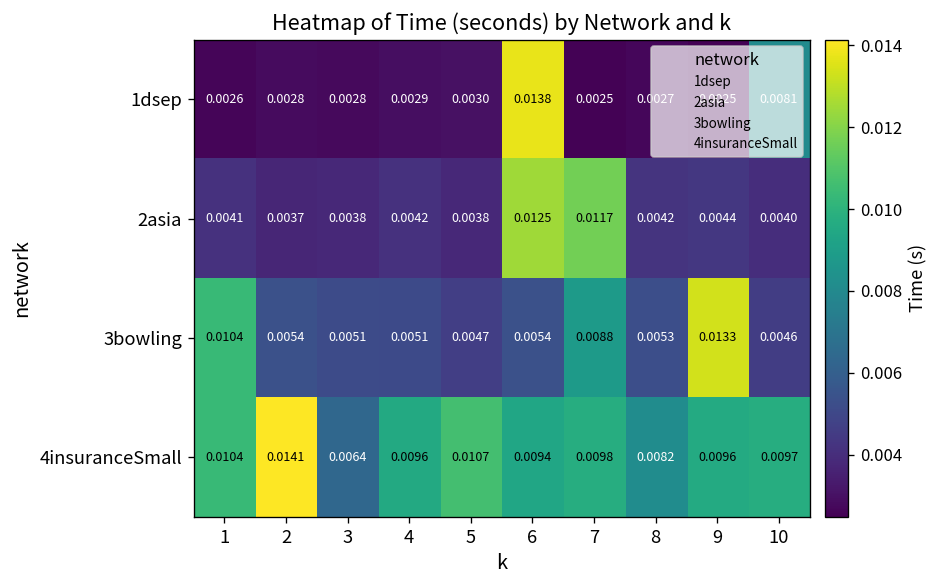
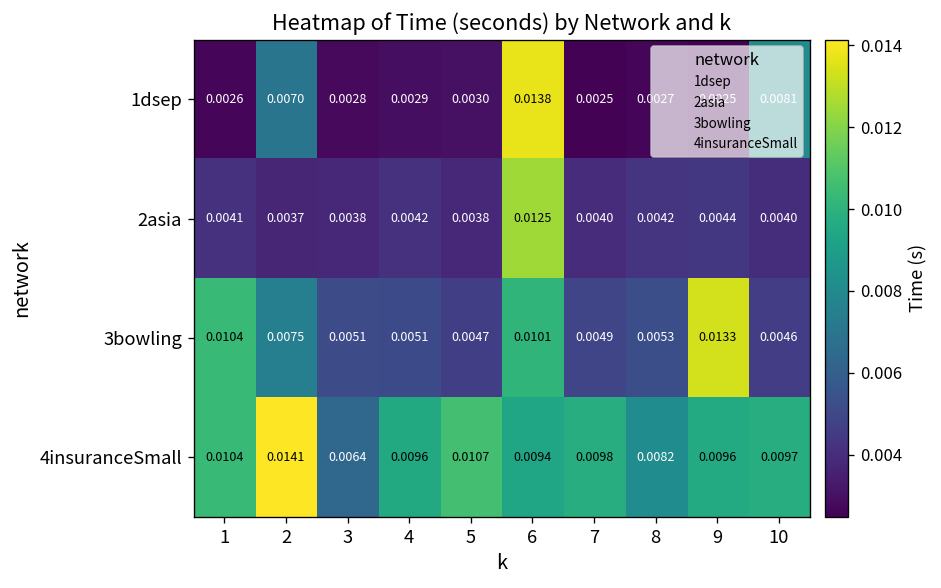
1dsep, 2: 0.0028 -> 0.0070
2asia, 7: 0.0117 -> 0.0040
3bowling, 2: 0.0054 -> 0.0075
3bowling, 6: 0.0054 -> 0.0101
3bowling, 7: 0.0088 -> 0.0049
